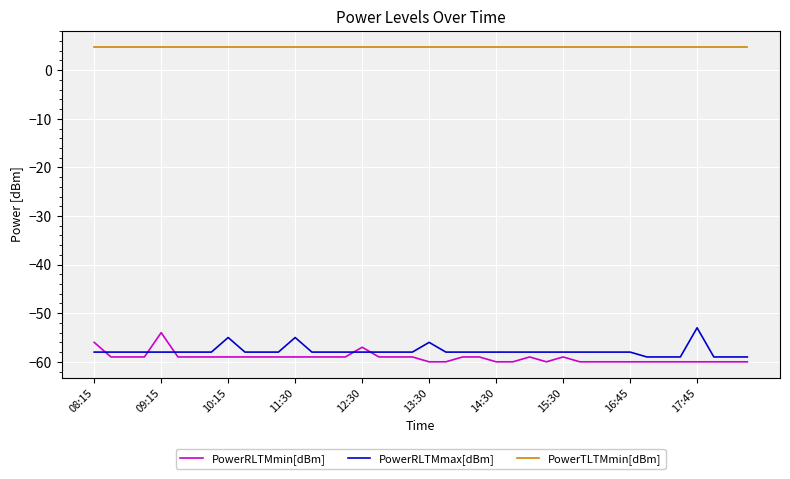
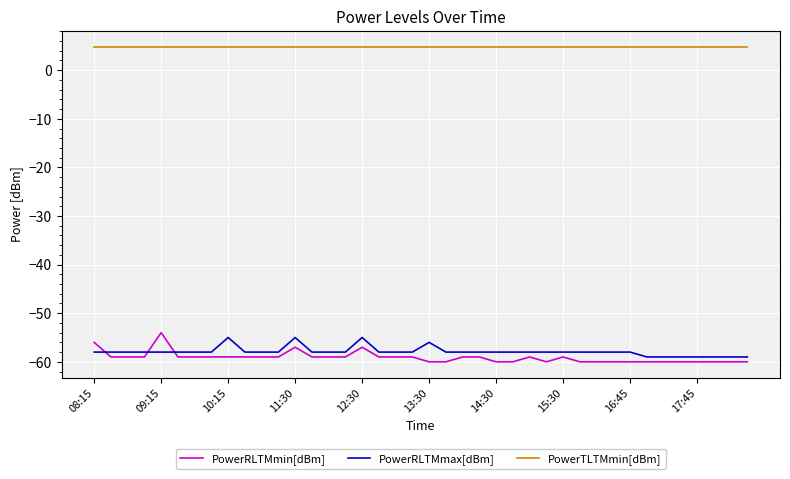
PowerRLTMmin[dBm], 11:30: -59 -> -57
PowerRLTMmax[dBm], 12:30: -58 -> -55
PowerRLTMmax[dBm], 17:45: -53 -> -59
